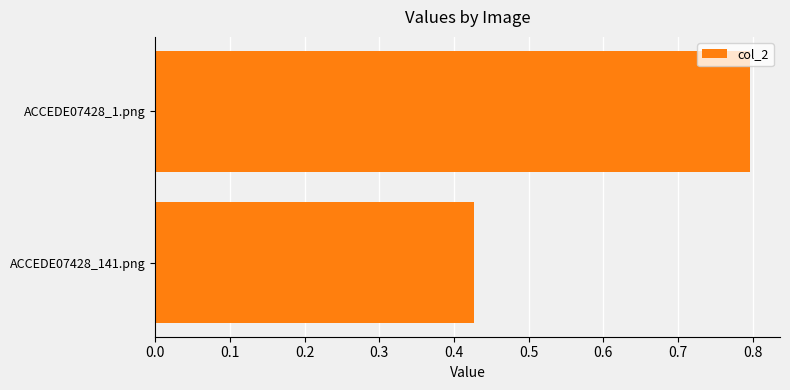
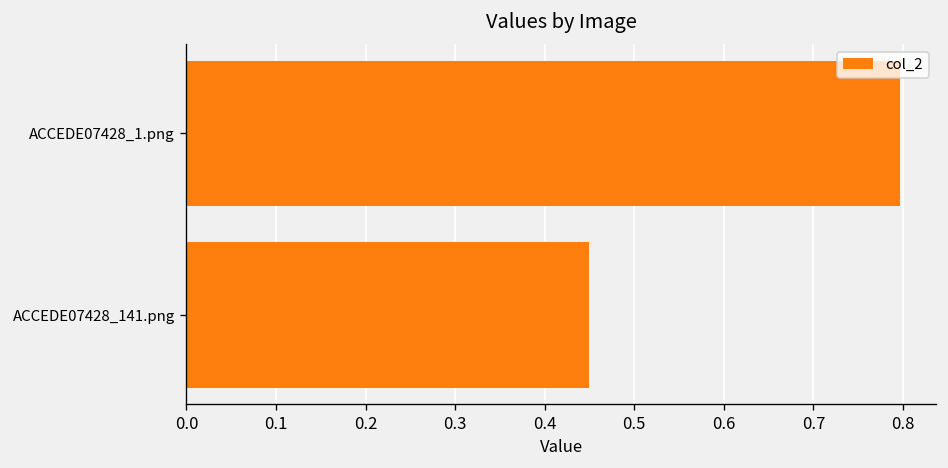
ACCEDE07428_141.png: 0.43 -> 0.45
